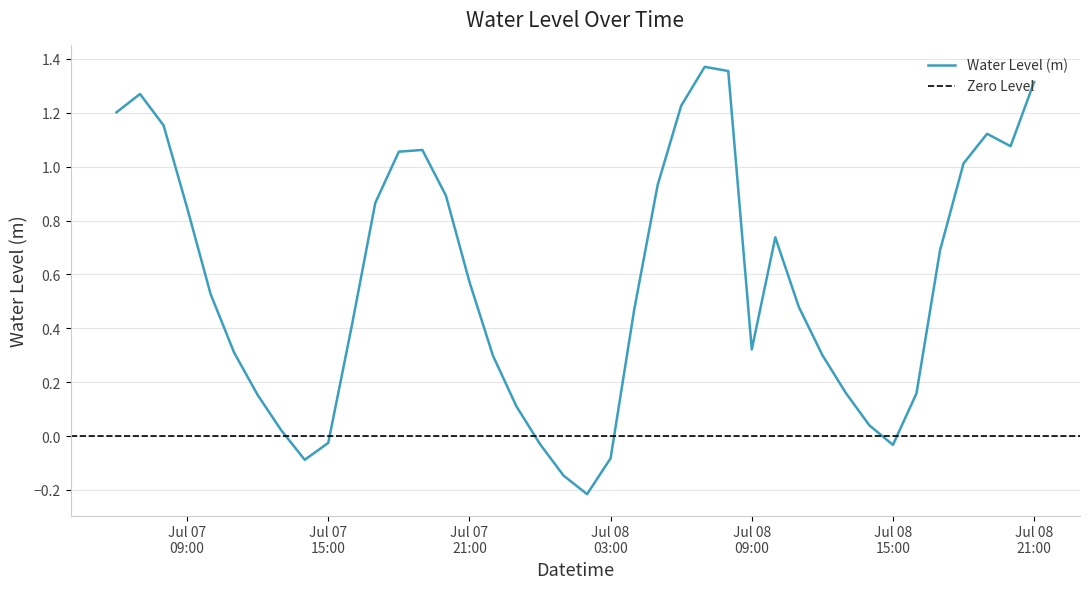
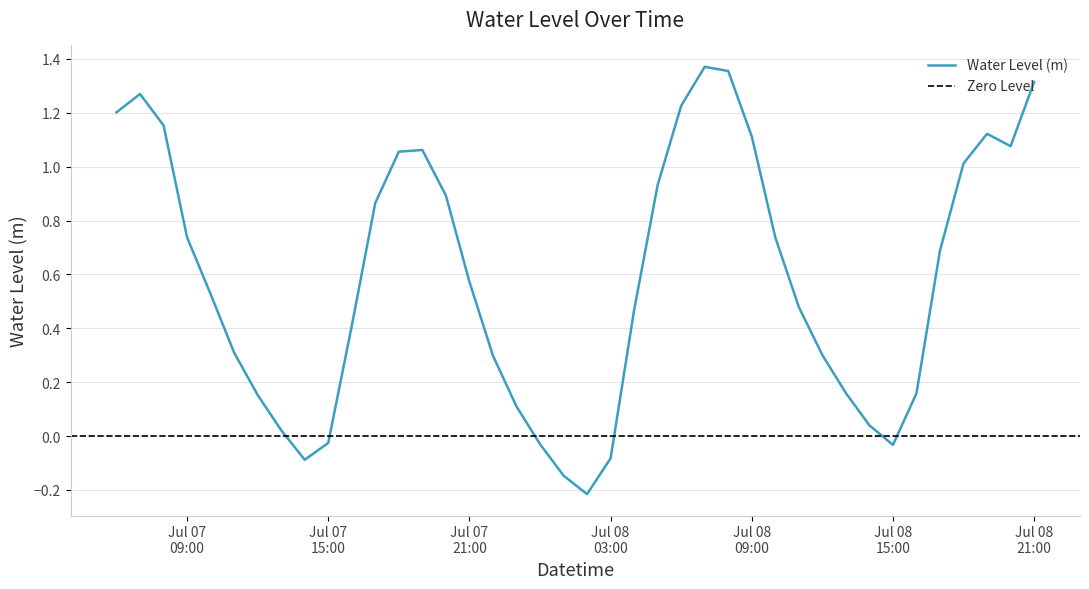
Jul 07 09:00: 0.85 -> 0.74
Jul 08 09:00: 0.32 -> 1.11
